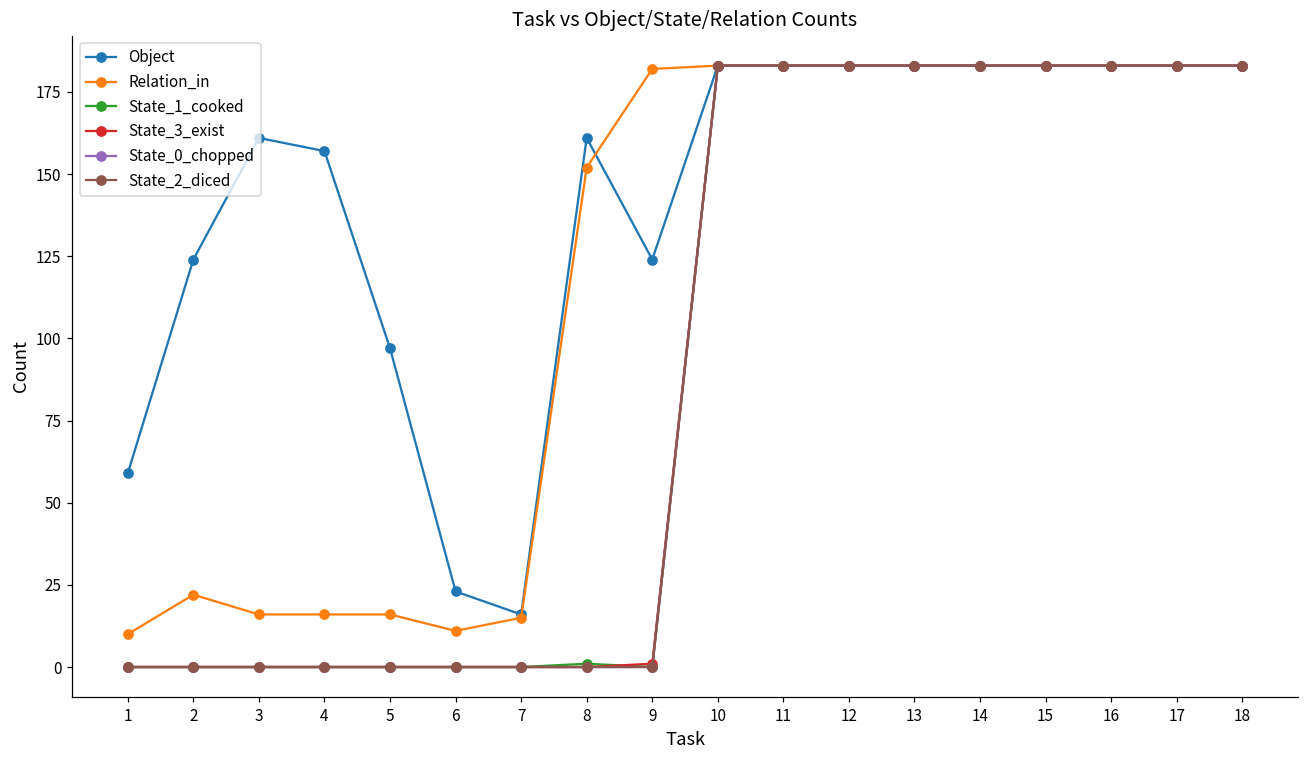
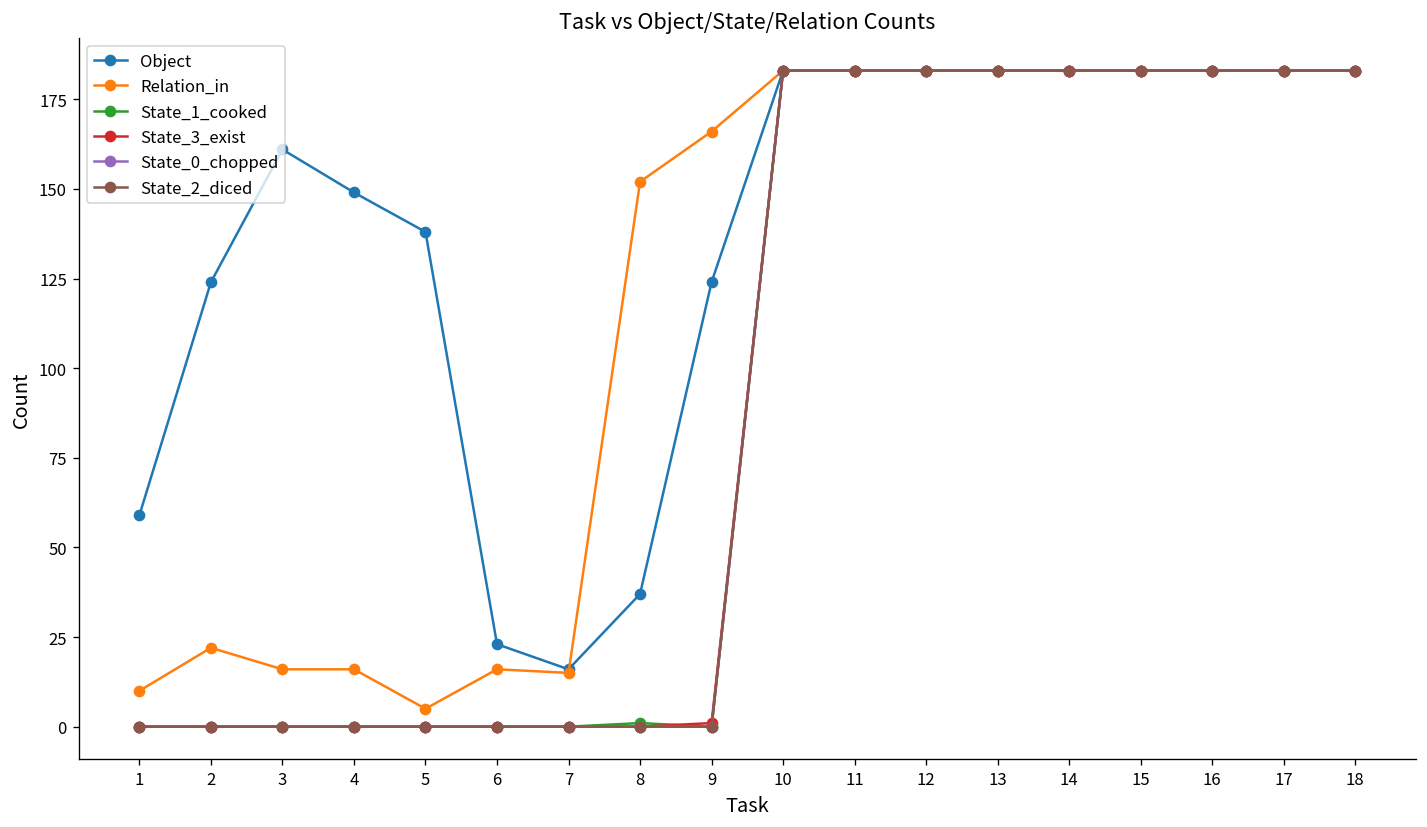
Object, 4: 157 -> 149
Object, 5: 97 -> 138
Relation_in, 5: 16 -> 5
Relation_in, 6: 11 -> 16
Object, 8: 161 -> 37
Relation_in, 9: 182 -> 166
